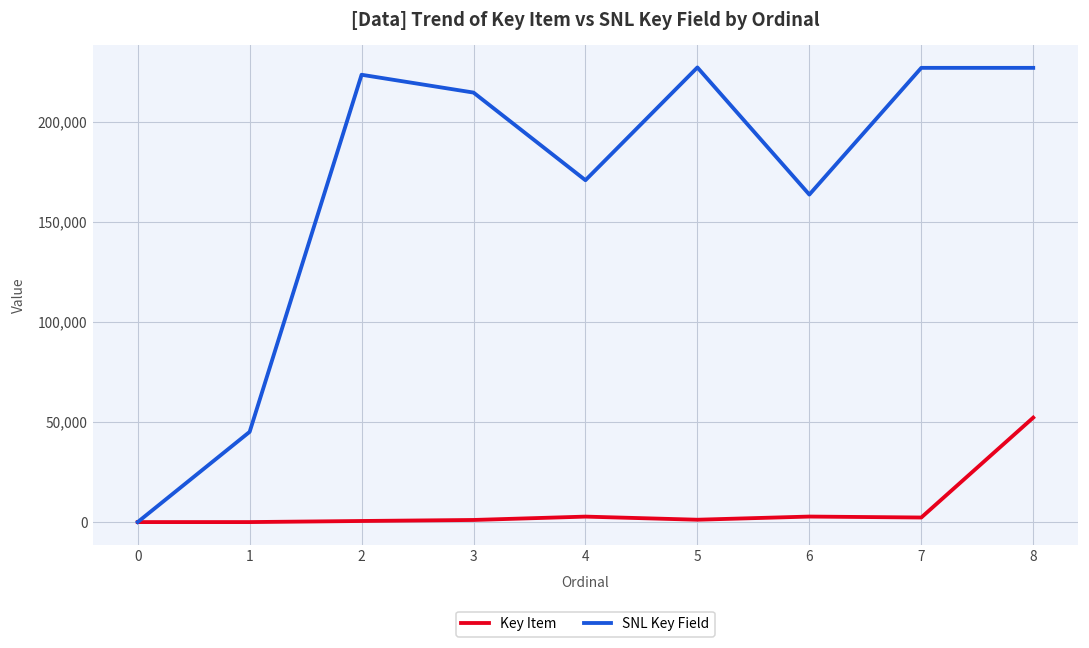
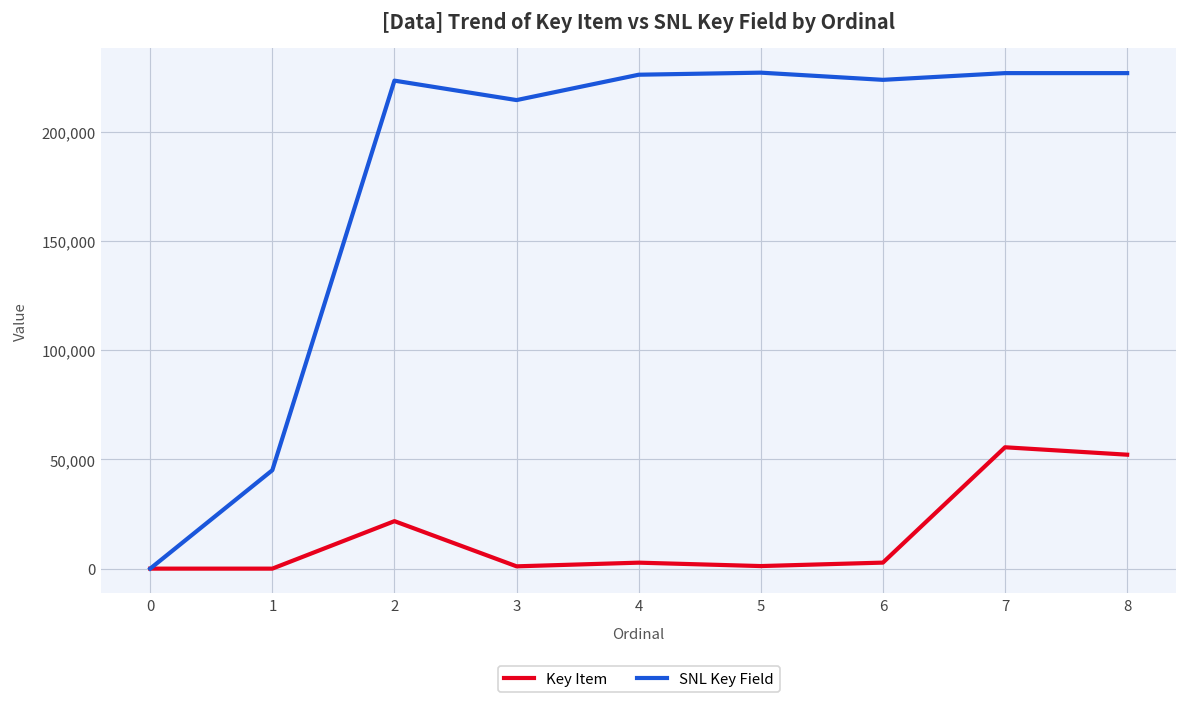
Key Item, 2: 1,000 -> 22,000
SNL Key Field, 4: 171,000 -> 226,000
SNL Key Field, 6: 164,000 -> 224,000
Key Item, 7: 2,000 -> 56,000
